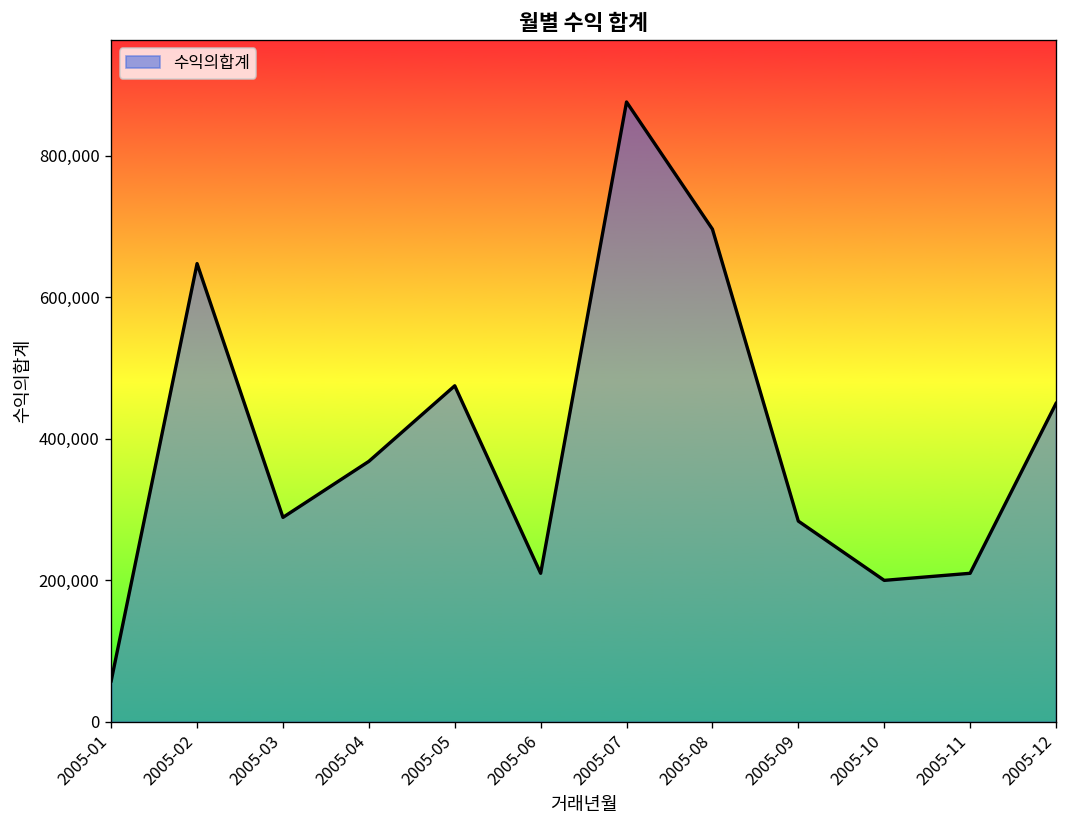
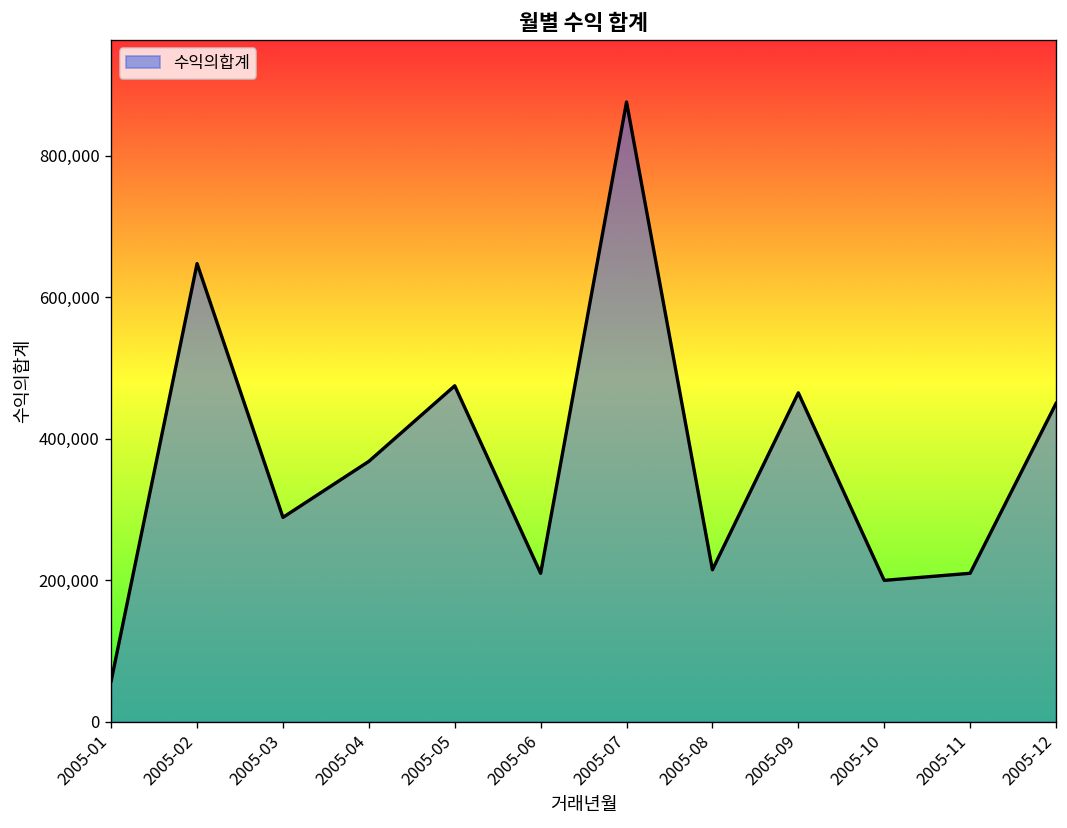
2005-08: 700,000 -> 220,000
2005-09: 280,000 -> 470,000
